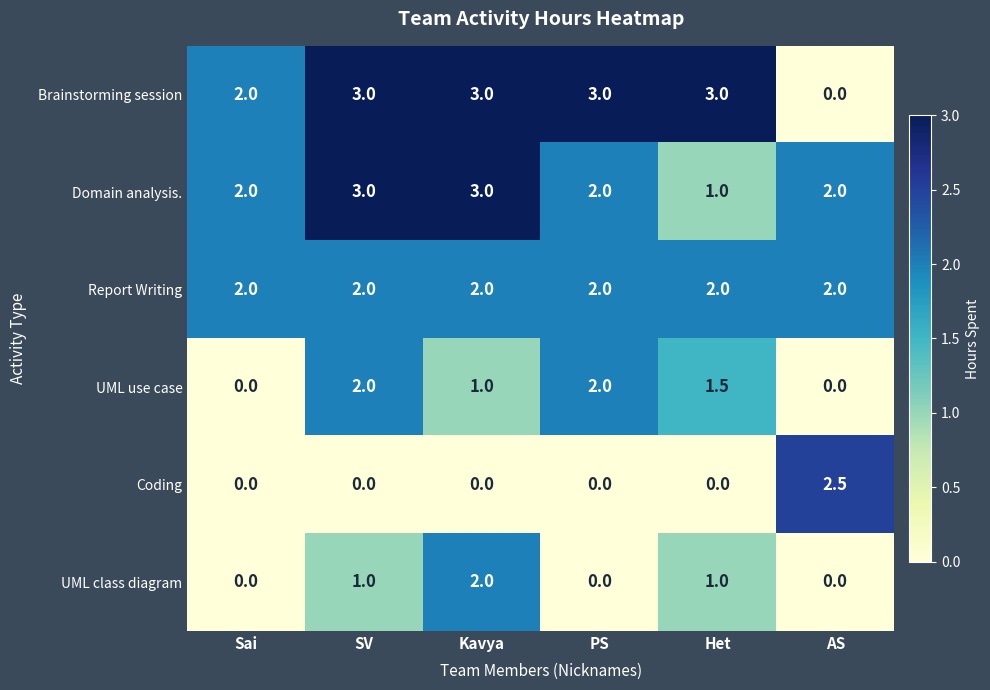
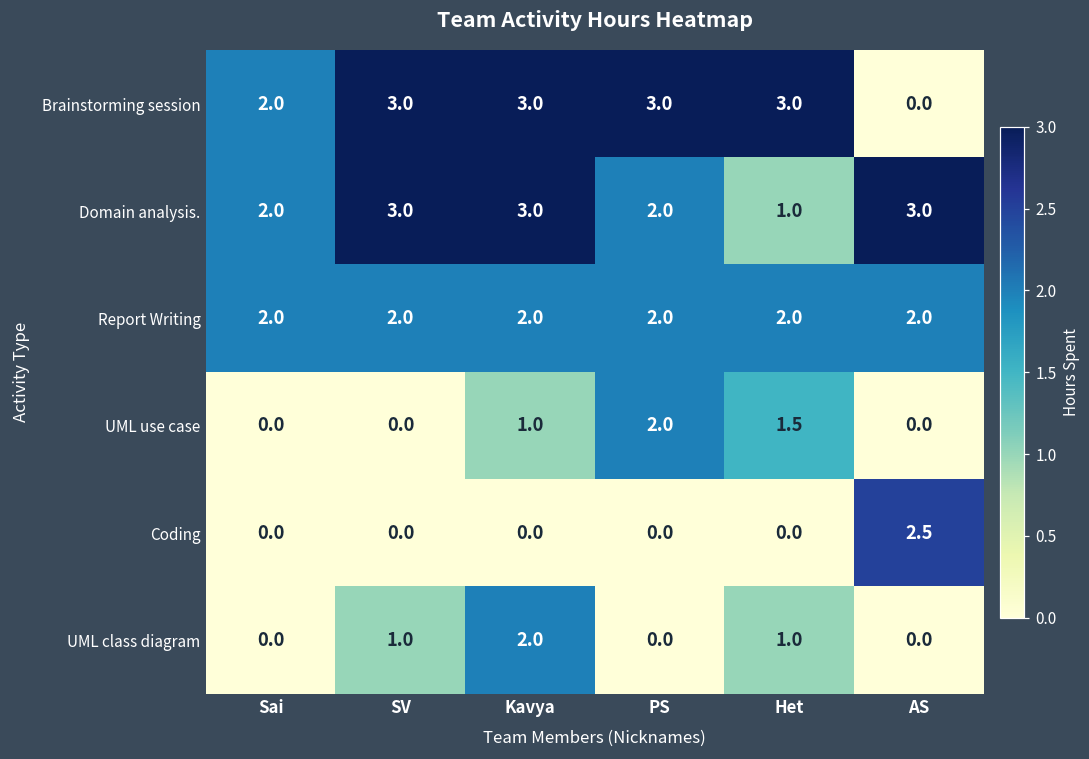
Domain analysis., AS: 2.0 -> 3.0
UML use case, SV: 2.0 -> 0.0
